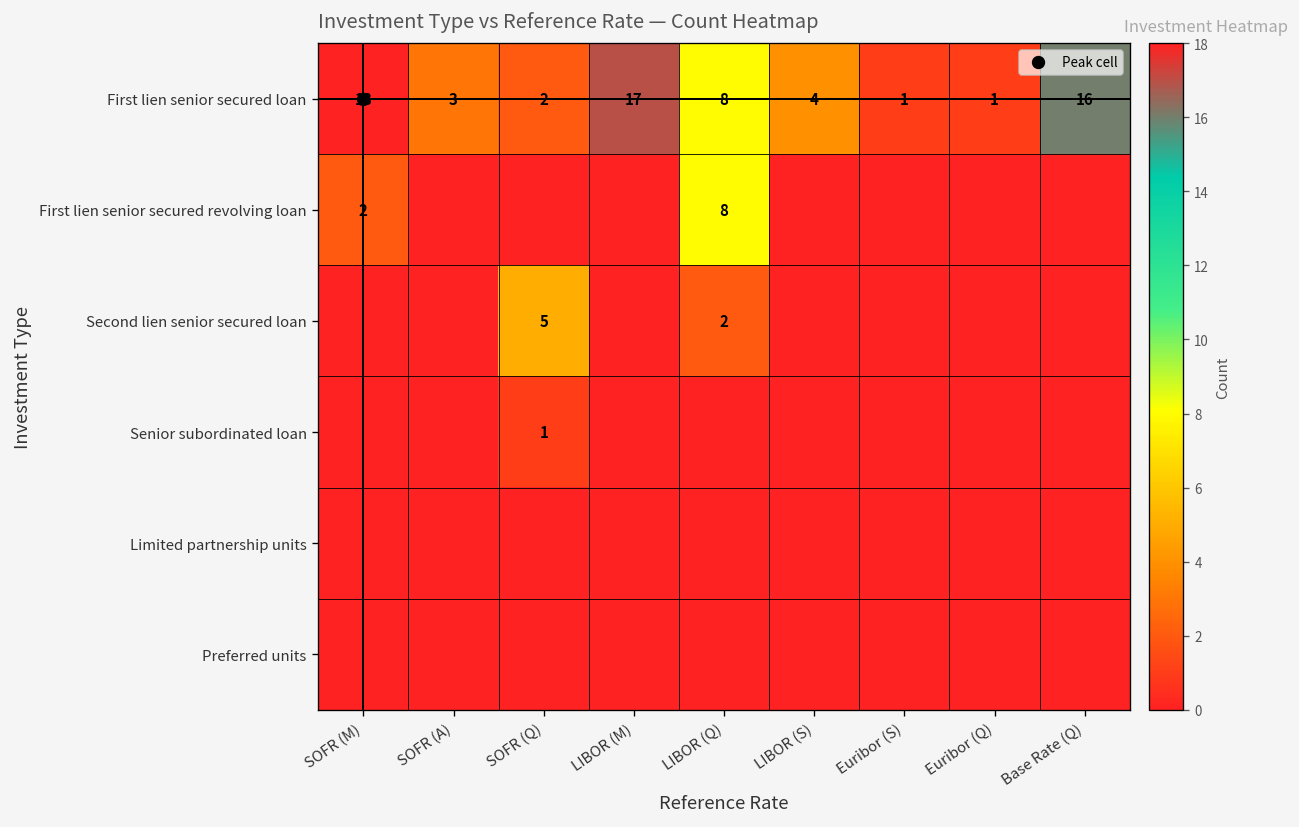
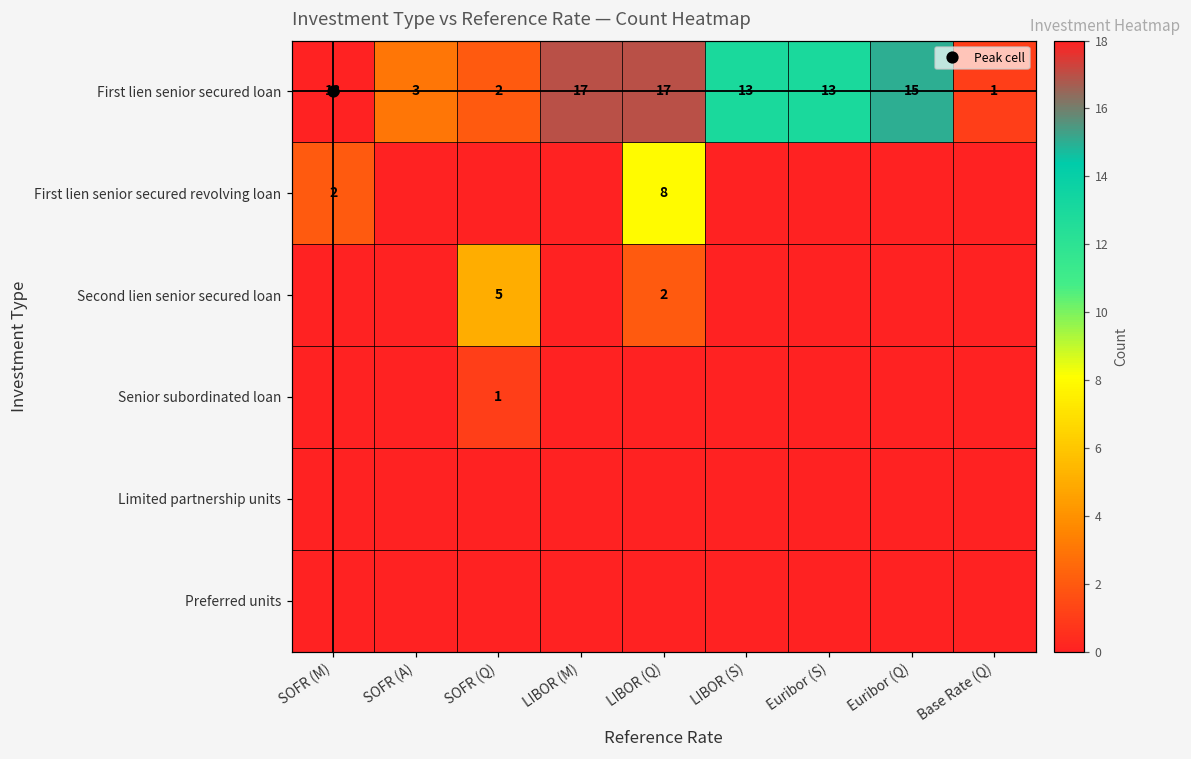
First lien senior secured loan, LIBOR (Q): 8 -> 17
First lien senior secured loan, LIBOR (S): 4 -> 13
First lien senior secured loan, Euribor (S): 1 -> 13
First lien senior secured loan, Euribor (Q): 1 -> 15
First lien senior secured loan, Base Rate (Q): 16 -> 1
